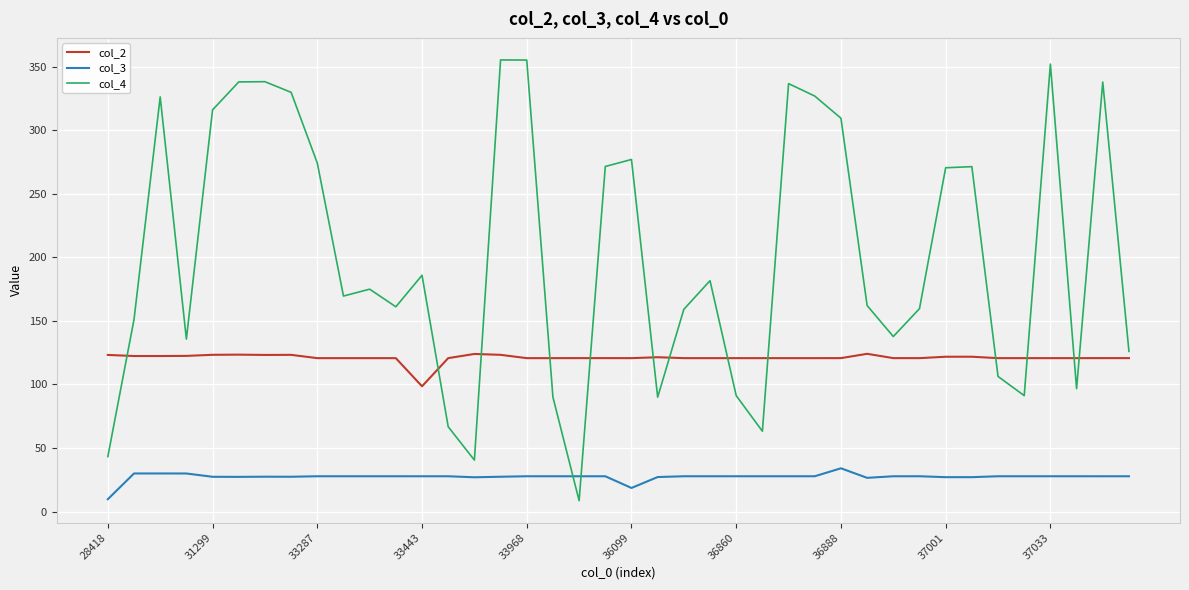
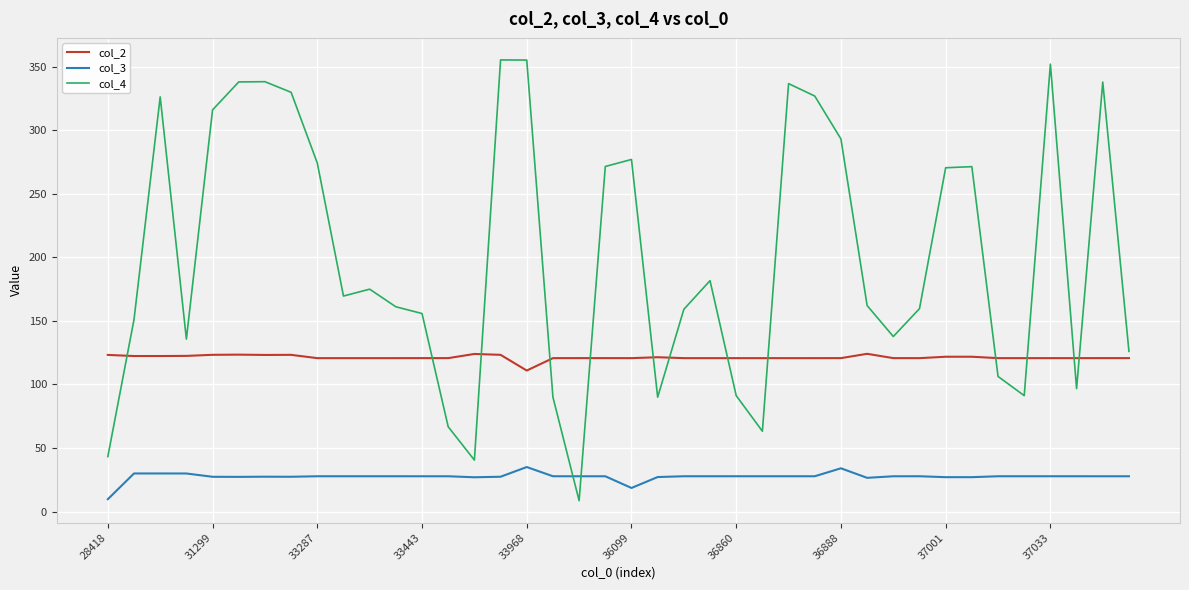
col_2, 33443: 99 -> 121
col_4, 33443: 186 -> 156
col_2, 33968: 121 -> 111
col_3, 33968: 28 -> 35
col_4, 36888: 309 -> 293
